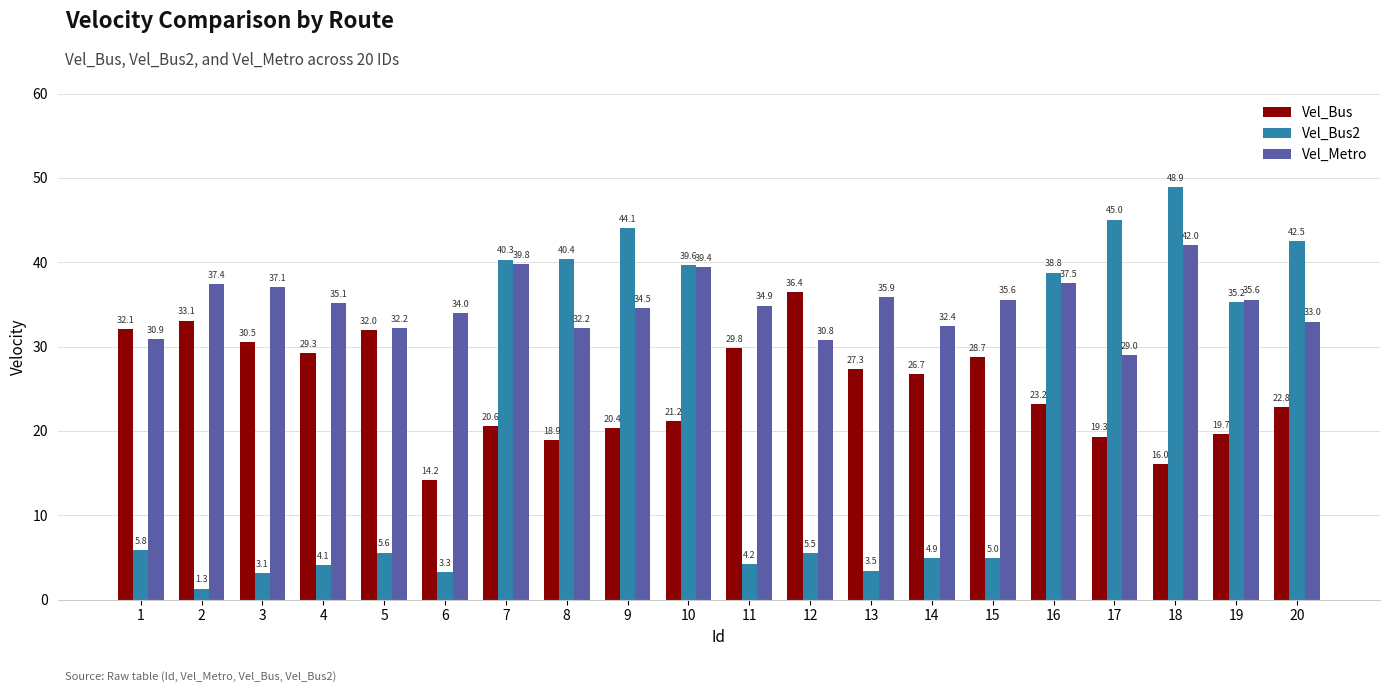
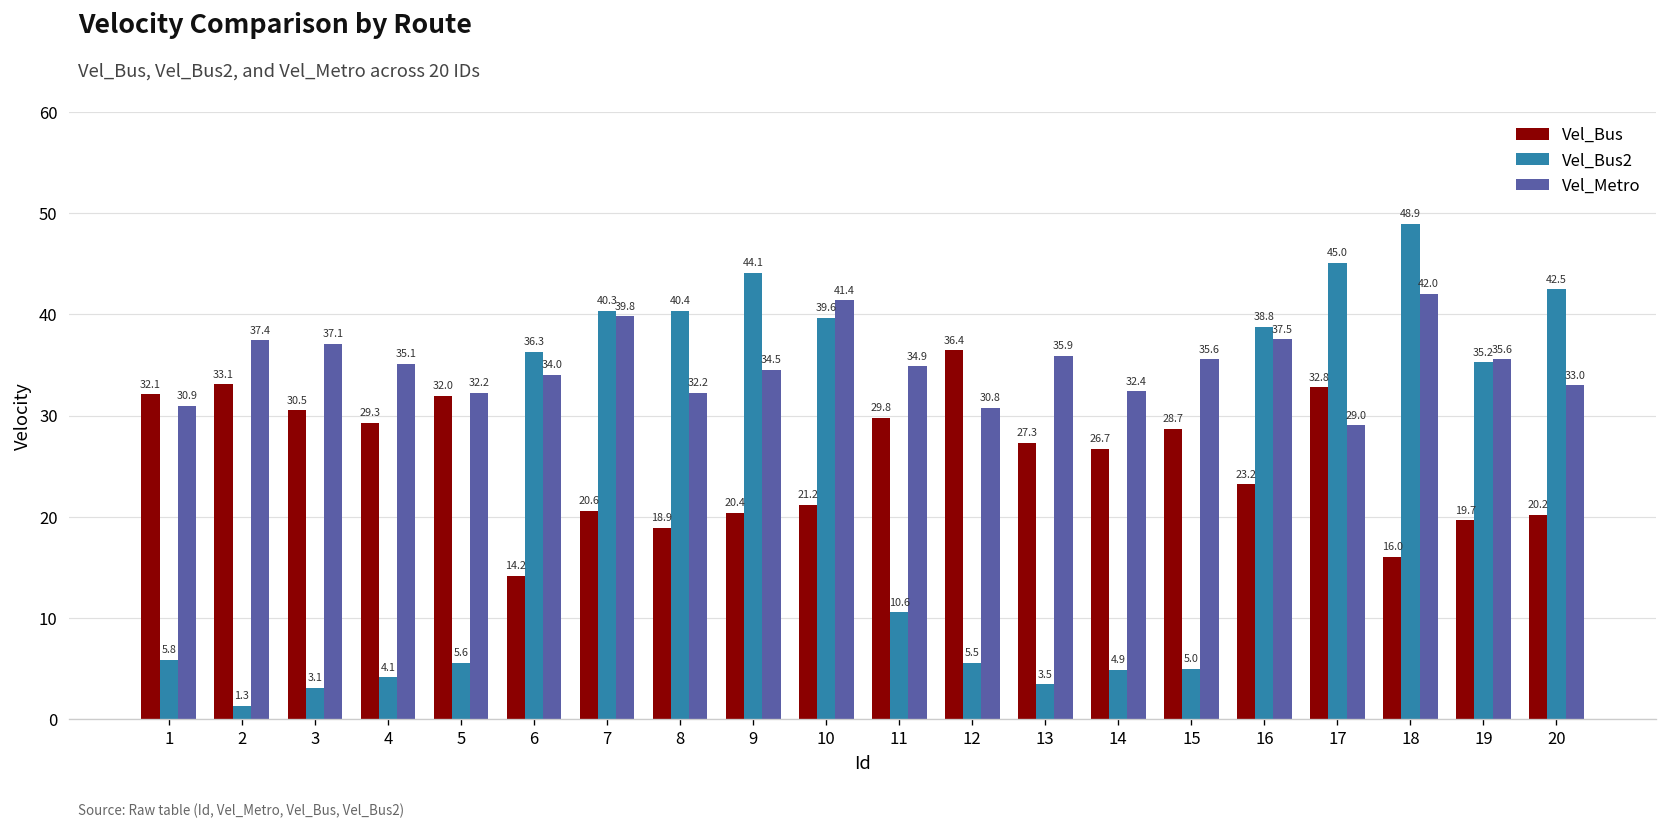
Vel_Bus2, 6: 3.3 -> 36.3
Vel_Metro, 10: 39.4 -> 41.4
Vel_Bus2, 11: 4.2 -> 10.6
Vel_Bus, 17: 19.3 -> 32.8
Vel_Bus, 20: 22.8 -> 20.2
